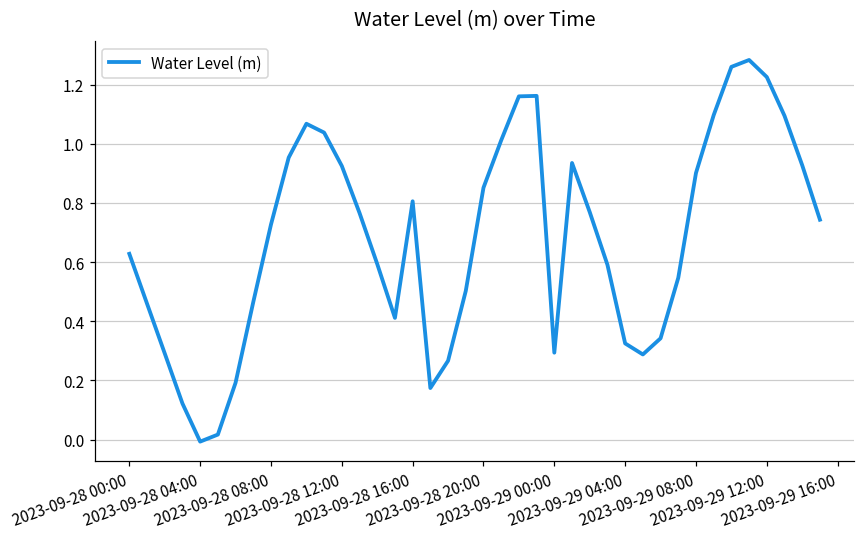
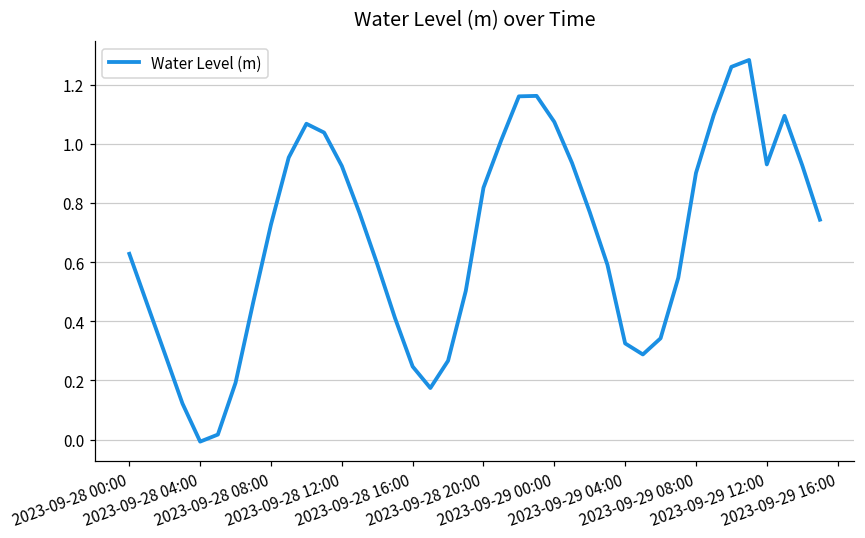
2023-09-28 16:00: 0.81 -> 0.25
2023-09-29 00:00: 0.29 -> 1.07
2023-09-29 12:00: 1.23 -> 0.93
